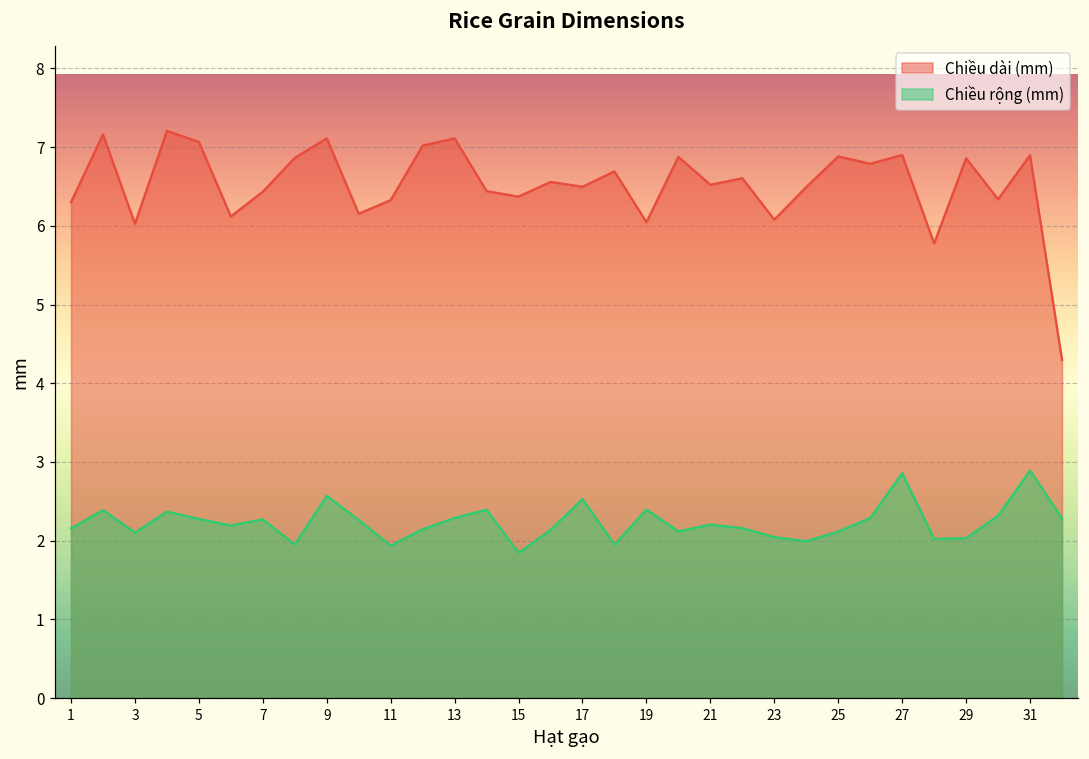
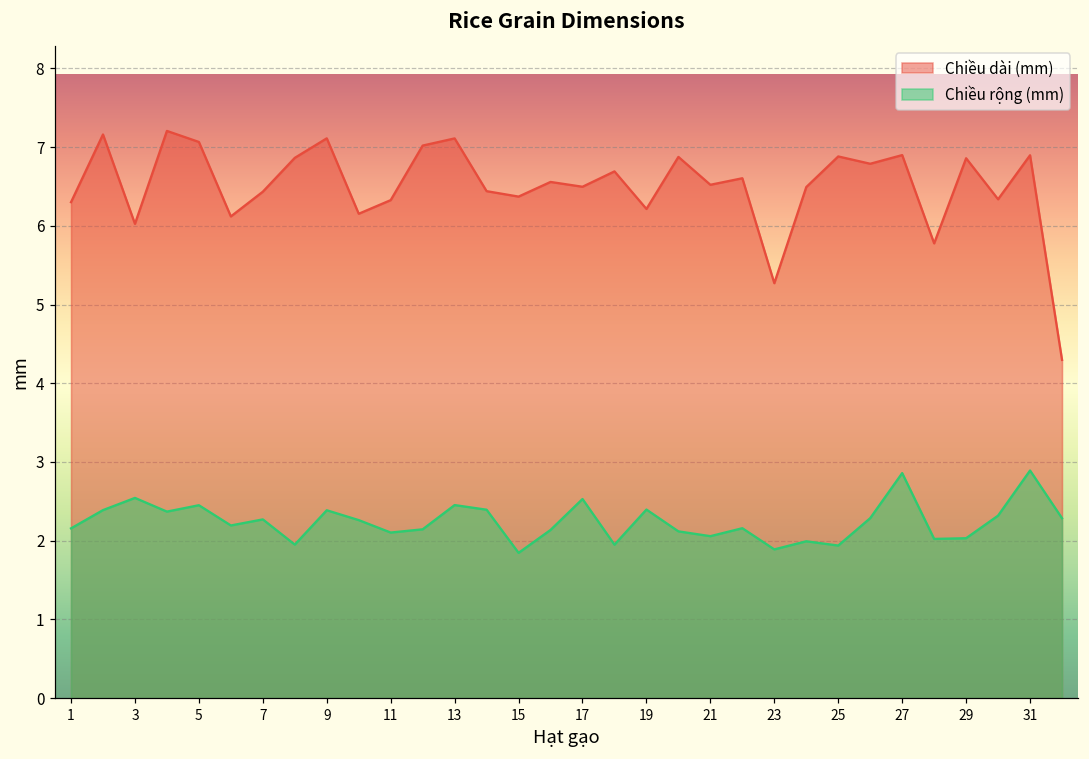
Chiều rộng (mm), 3: 2.1 -> 2.5
Chiều rộng (mm), 5: 2.3 -> 2.5
Chiều rộng (mm), 9: 2.6 -> 2.4
Chiều rộng (mm), 11: 1.9 -> 2.1
Chiều rộng (mm), 13: 2.3 -> 2.5
Chiều dài (mm), 19: 6.0 -> 6.2
Chiều rộng (mm), 21: 2.2 -> 2.1
Chiều dài (mm), 23: 6.1 -> 5.3
Chiều rộng (mm), 23: 2.0 -> 1.9
Chiều rộng (mm), 25: 2.1 -> 1.9
